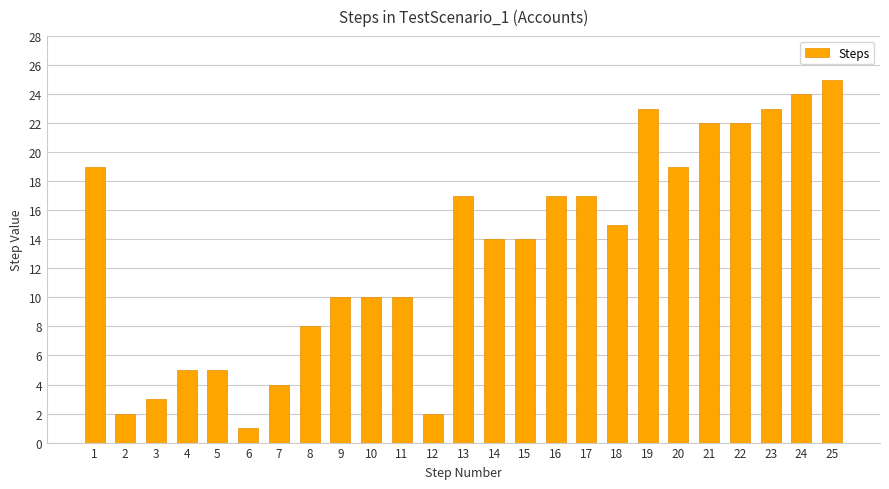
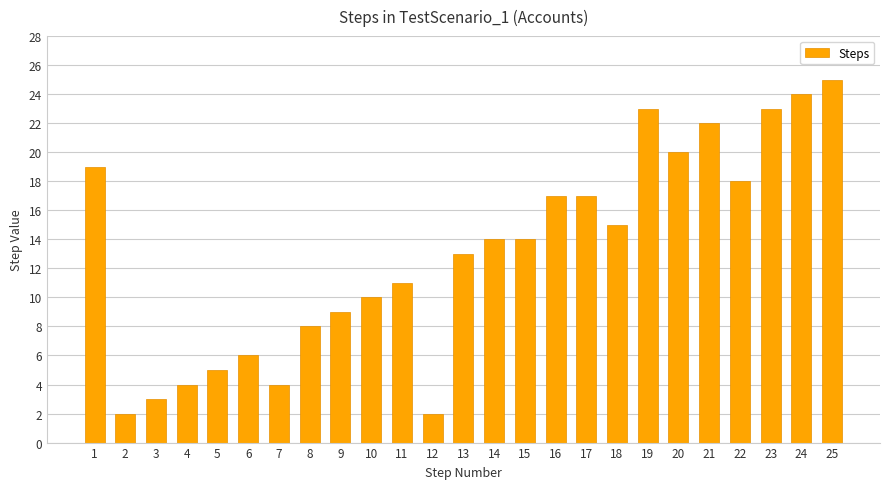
4: 5 -> 4
6: 1 -> 6
9: 10 -> 9
11: 10 -> 11
13: 17 -> 13
20: 19 -> 20
22: 22 -> 18
